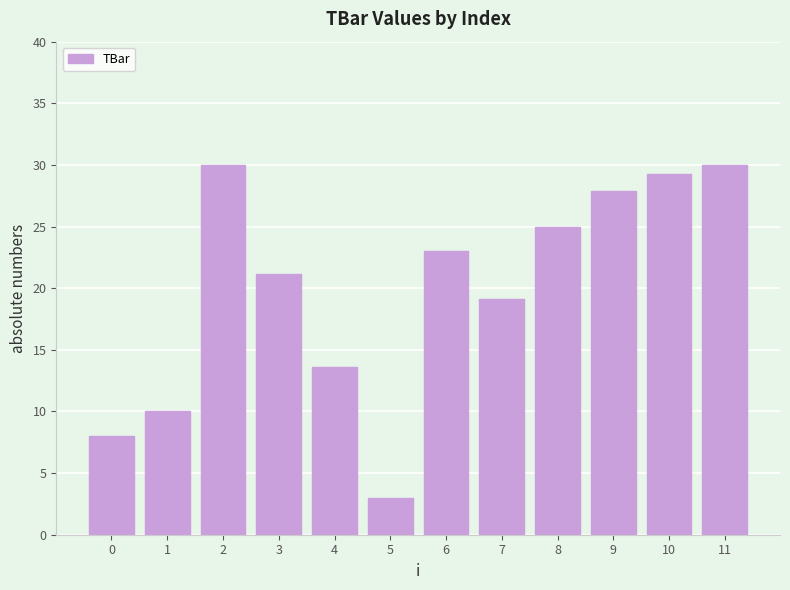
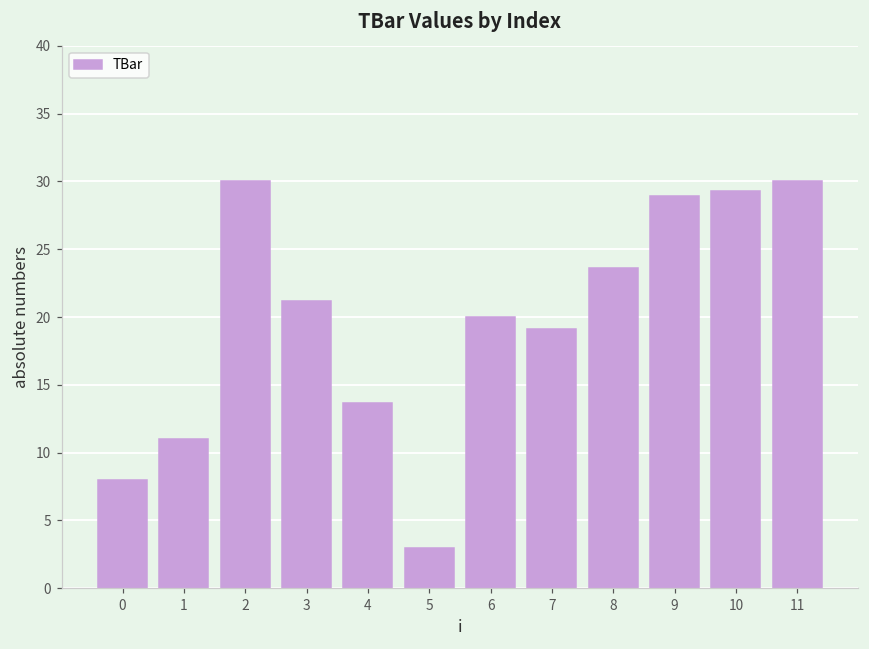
1: 10 -> 11
6: 23 -> 20
8: 24.9 -> 23.6
9: 27.9 -> 29.0
